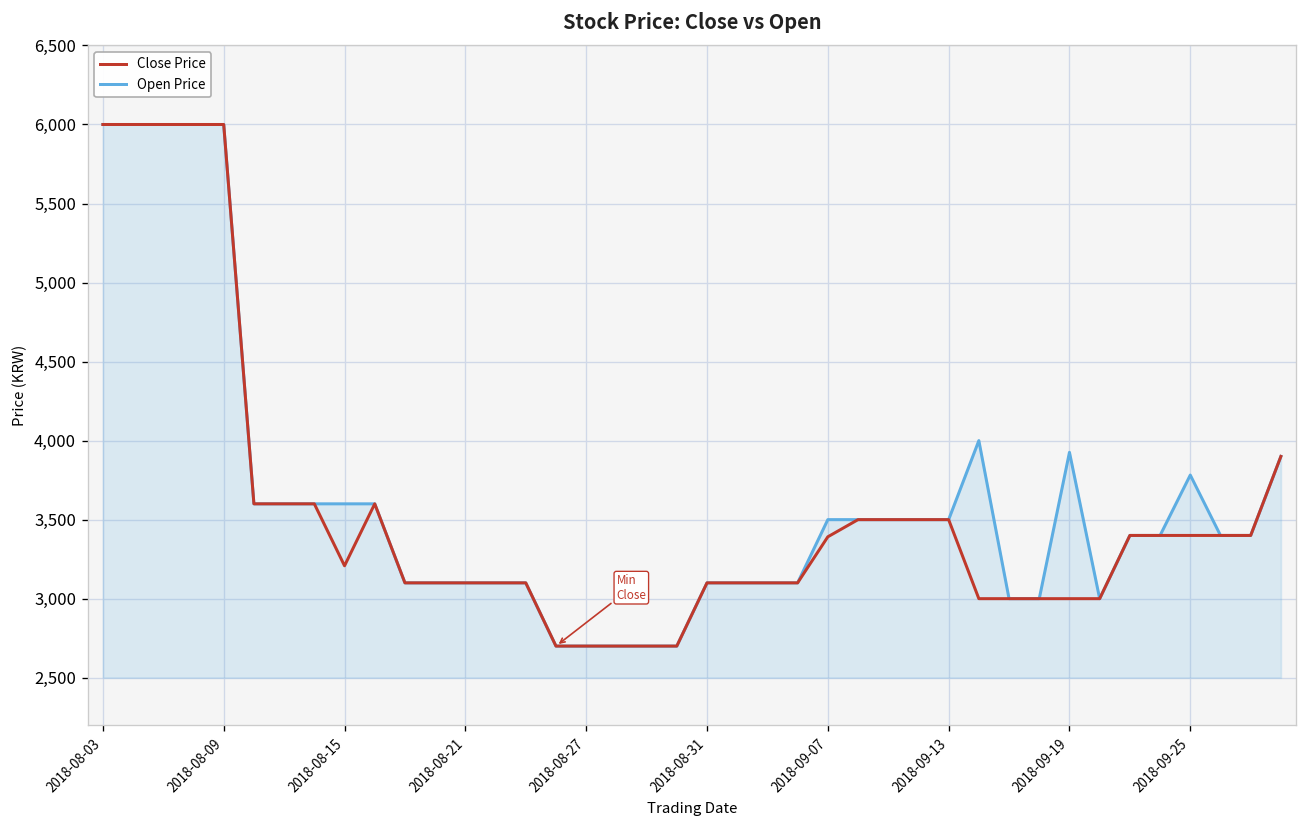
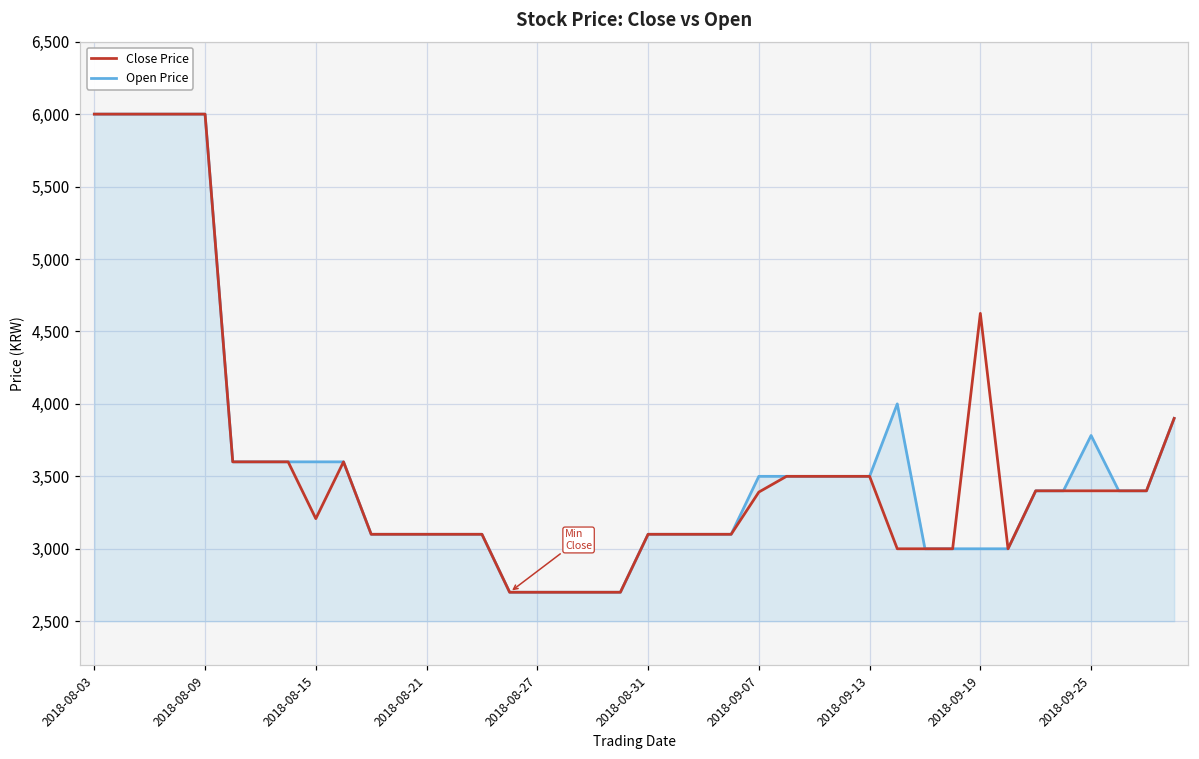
Close Price, 2018-09-19: 3,000 -> 4,620
Open Price, 2018-09-19: 3,930 -> 3,000
